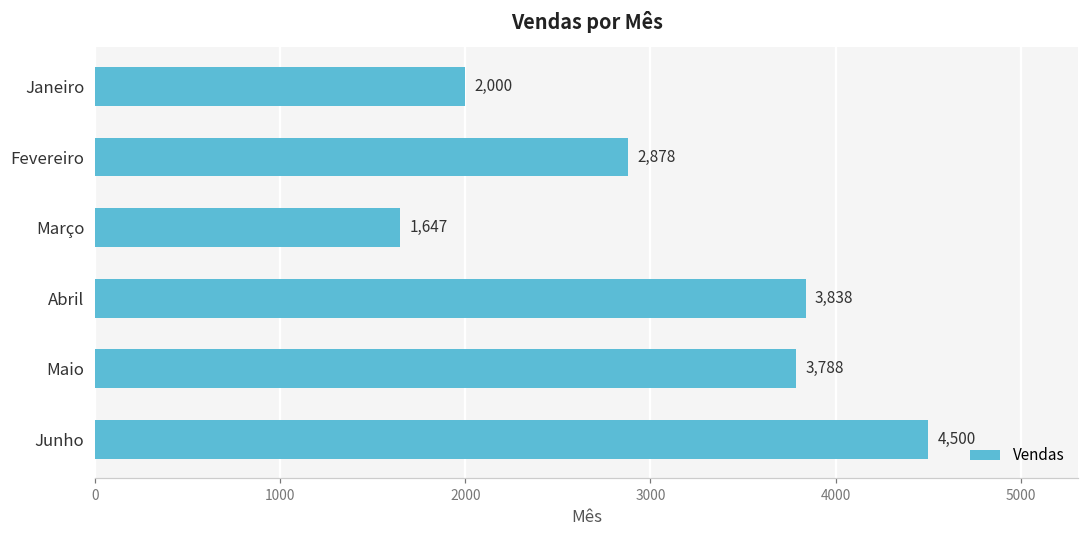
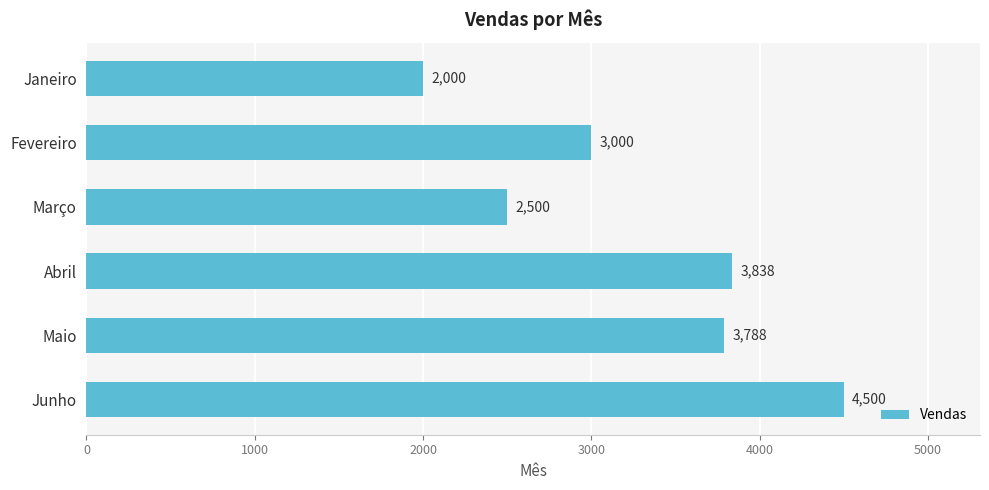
Fevereiro: 2,878 -> 3,000
Março: 1,647 -> 2,500
